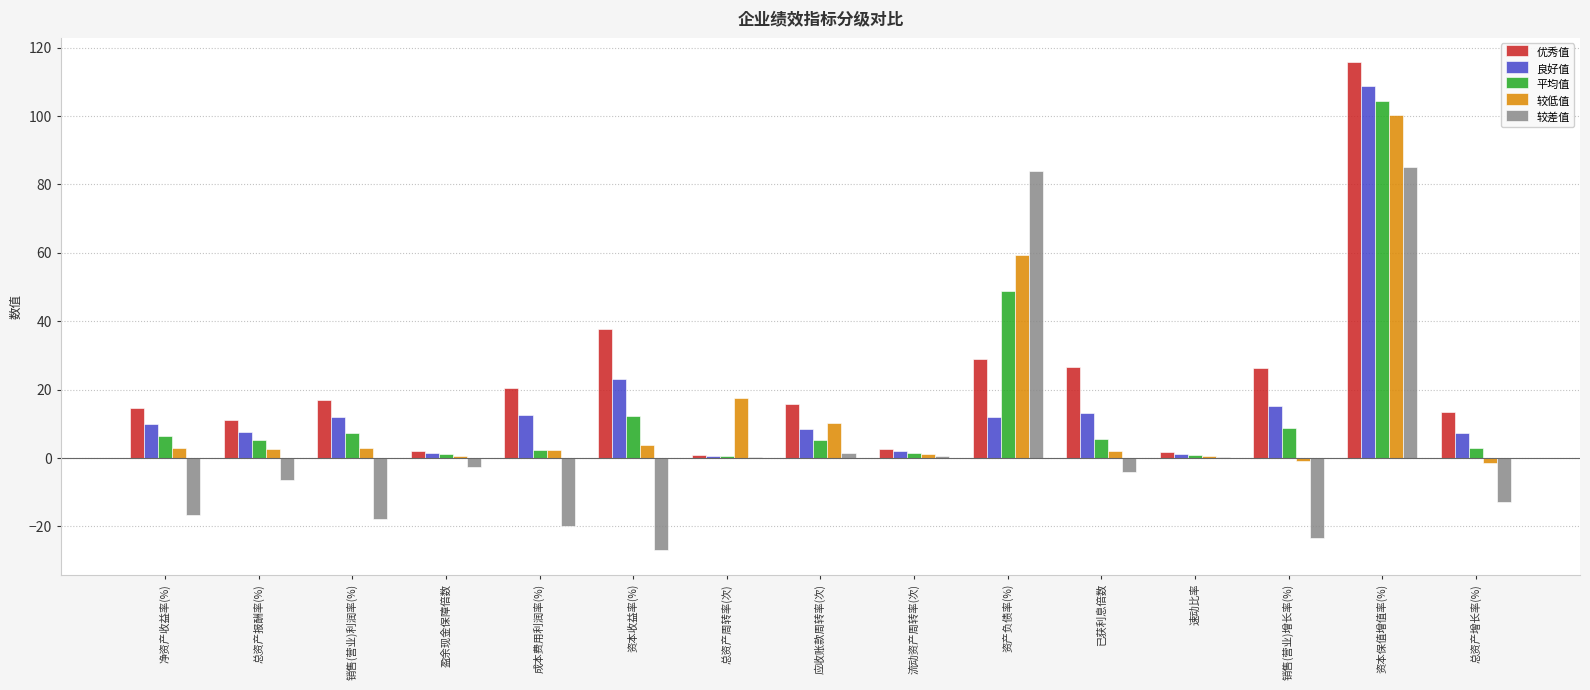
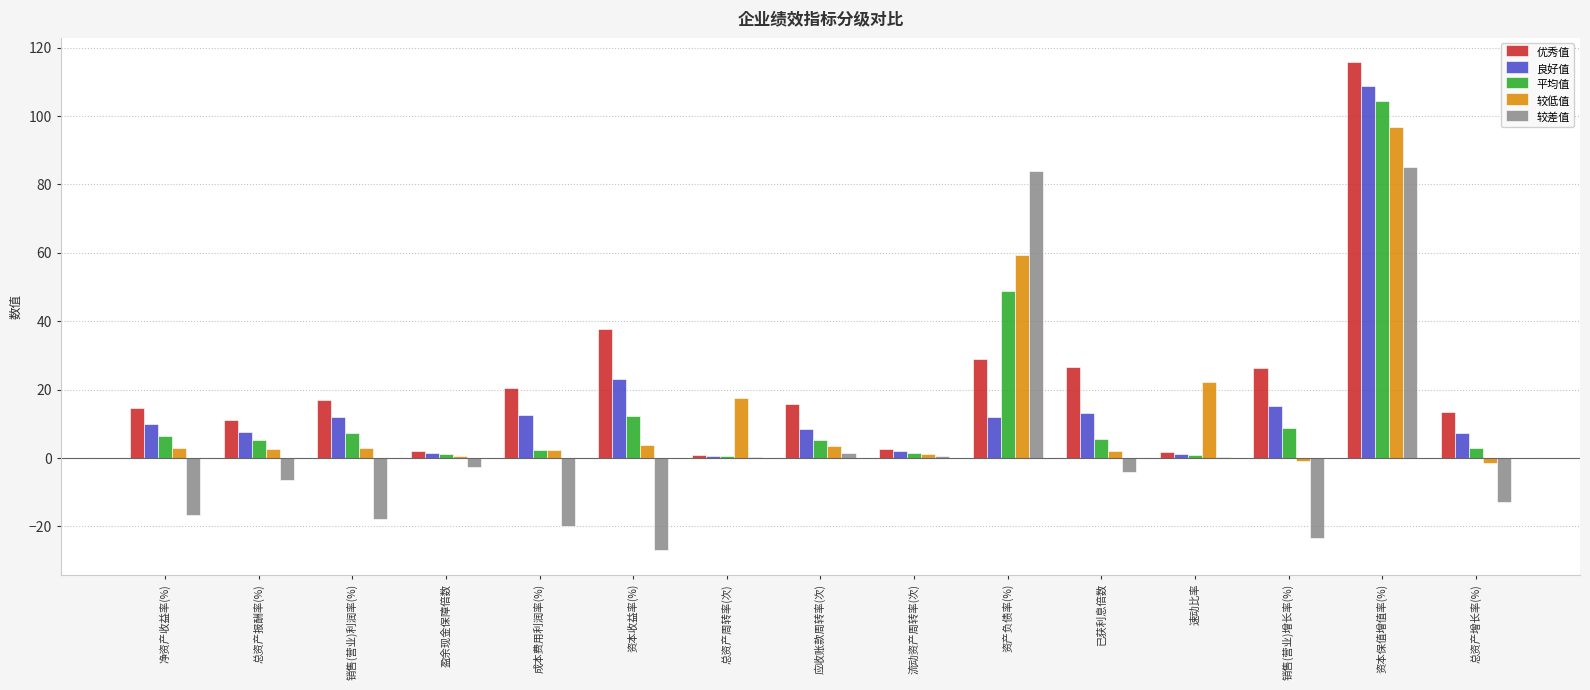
较低值, 应收账款周转率(次): 10 -> 4
较低值, 速动比率: 1 -> 22
较低值, 资本保值增值率(%): 100 -> 97
